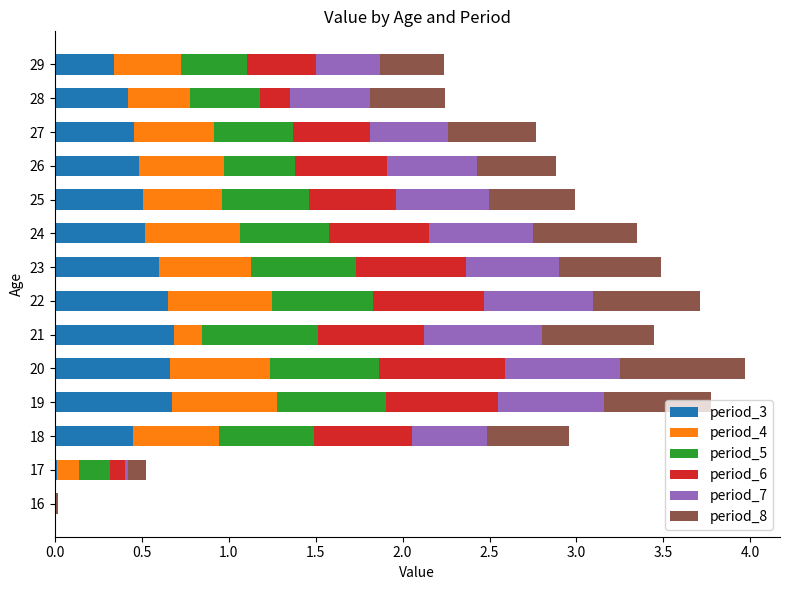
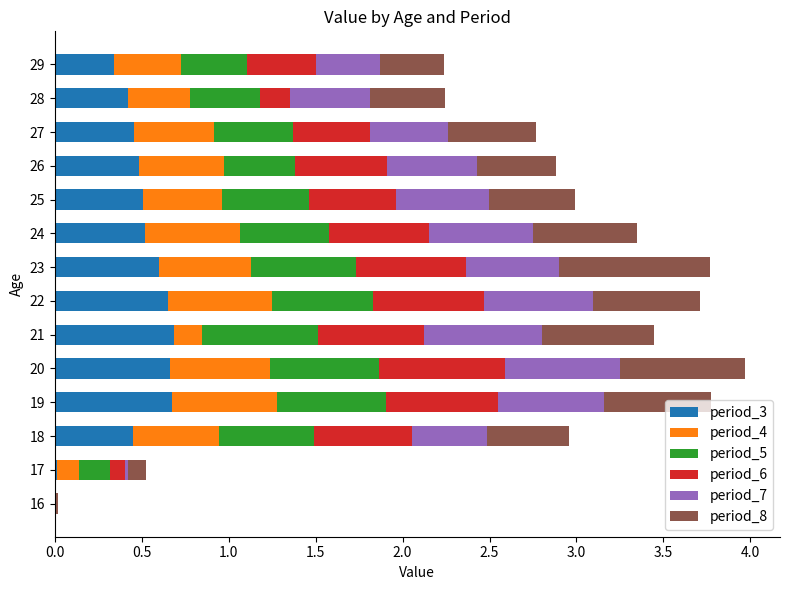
period_8, 23: 0.59 -> 0.87
